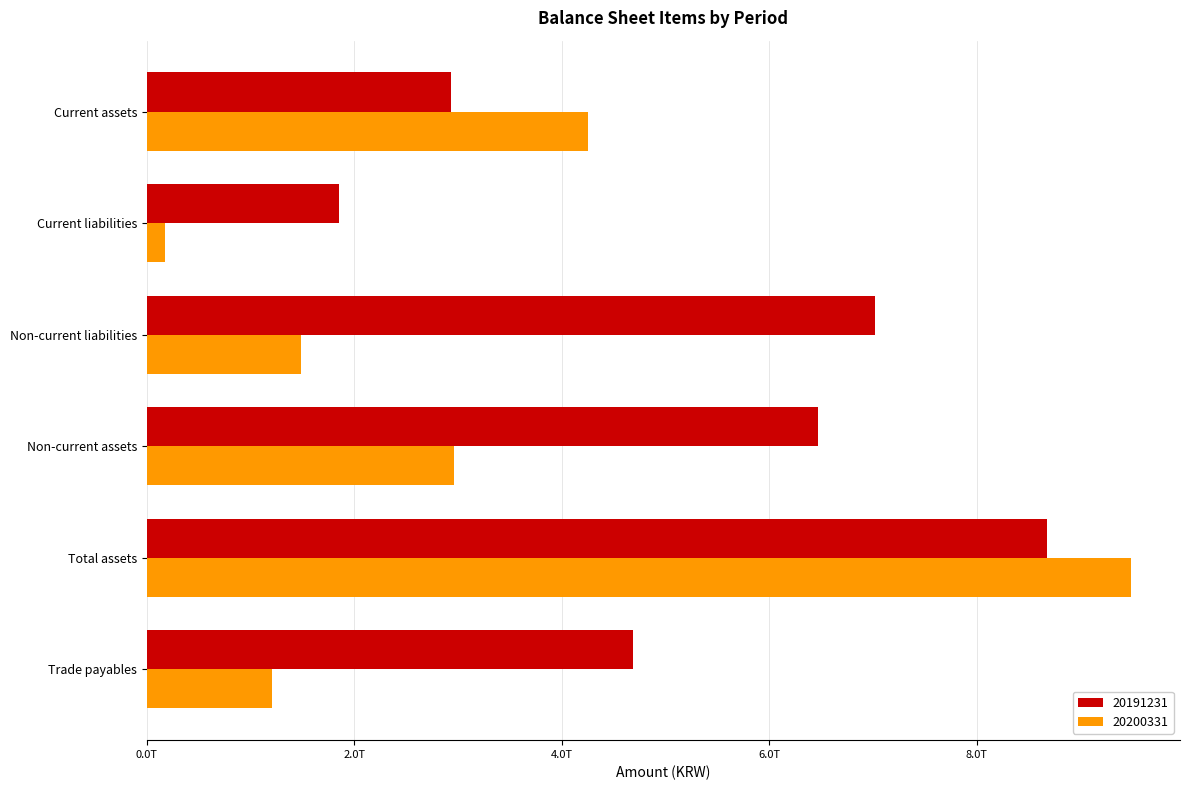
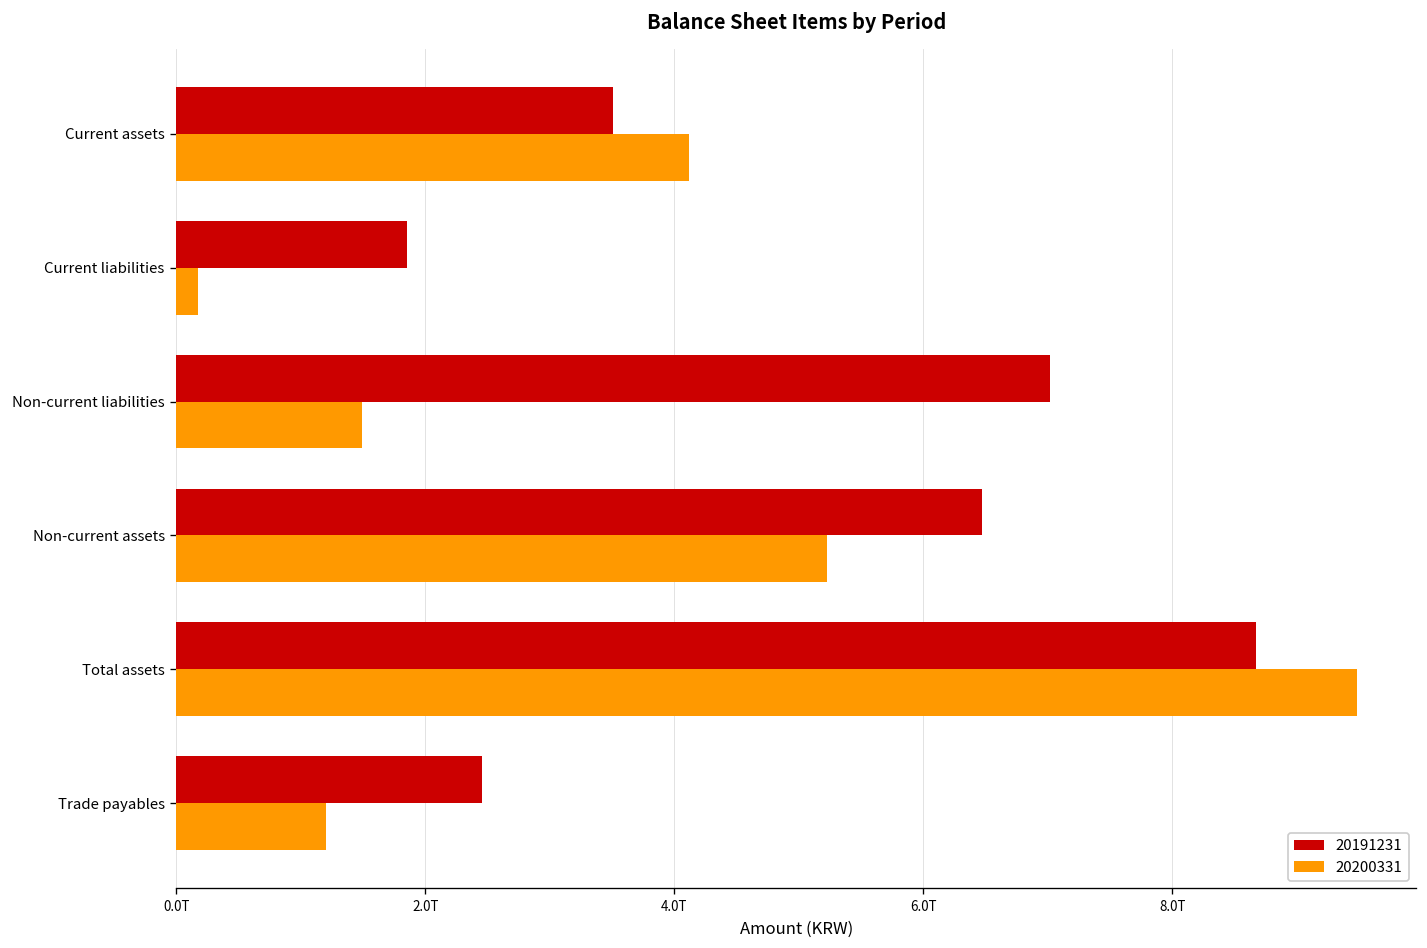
20191231, Current assets: 2.93T -> 3.51T
20200331, Current assets: 4.26T -> 4.12T
20200331, Non-current assets: 2.96T -> 5.23T
20191231, Trade payables: 4.68T -> 2.45T
